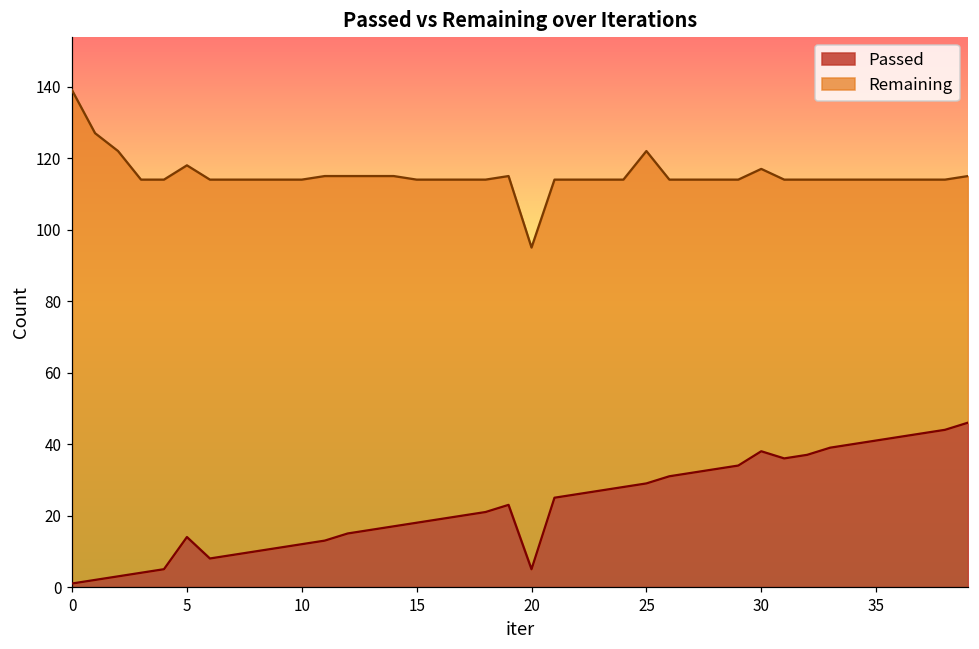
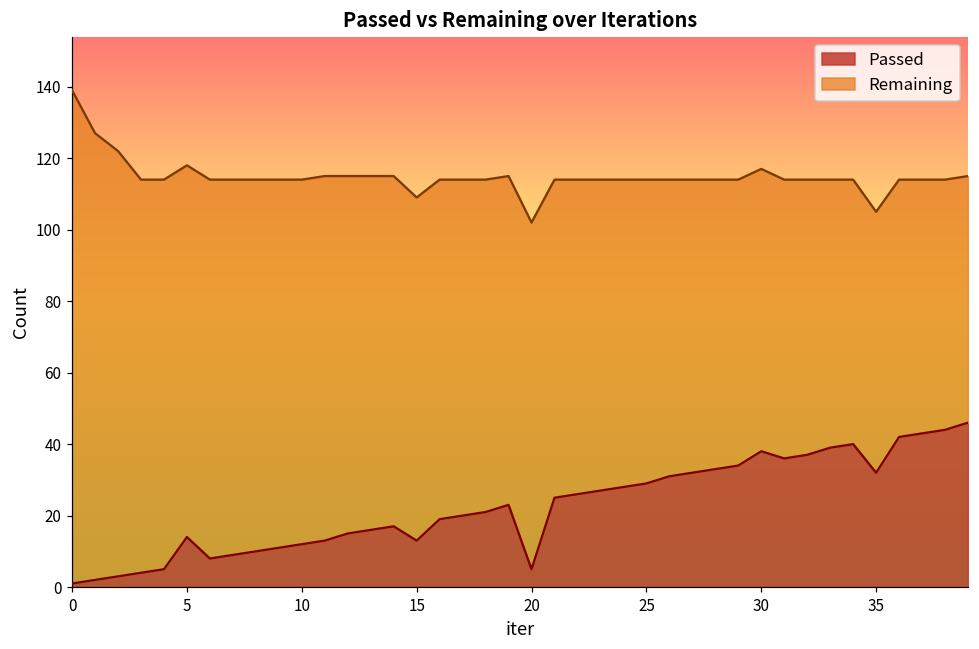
Passed, 15: 18 -> 13
Remaining, 20: 90 -> 97
Remaining, 25: 93 -> 85
Passed, 35: 41 -> 32
